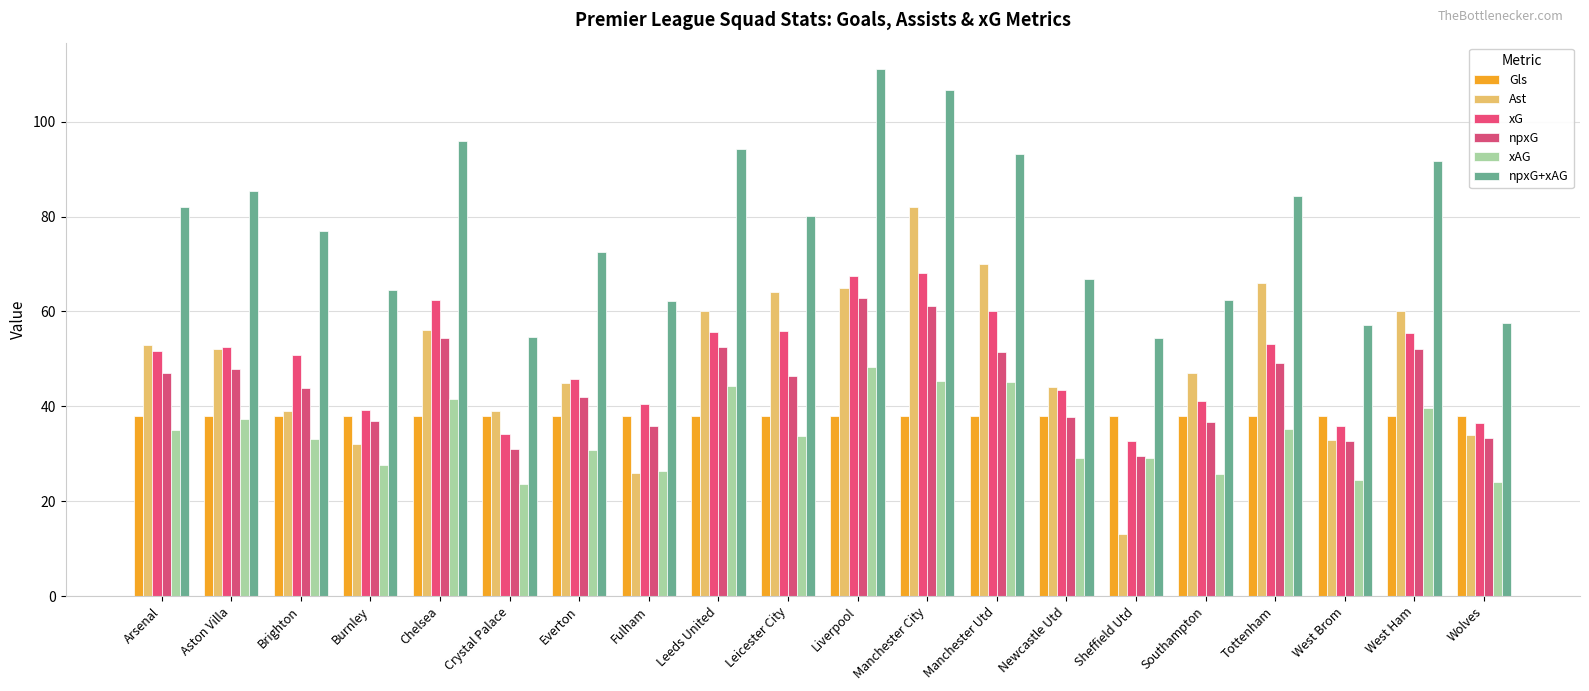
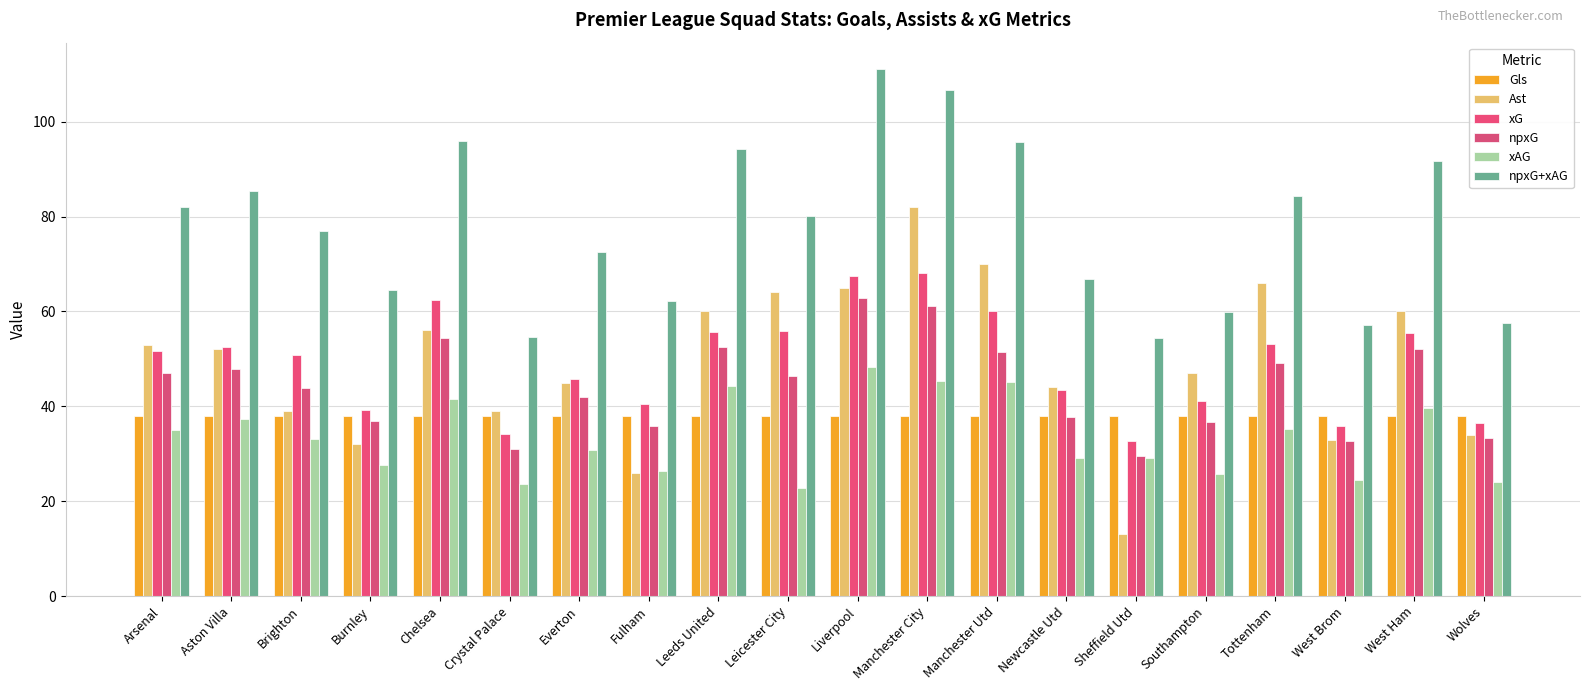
xAG, Leicester City: 34 -> 23
npxG+xAG, Manchester Utd: 93 -> 96
npxG+xAG, Southampton: 63 -> 60
